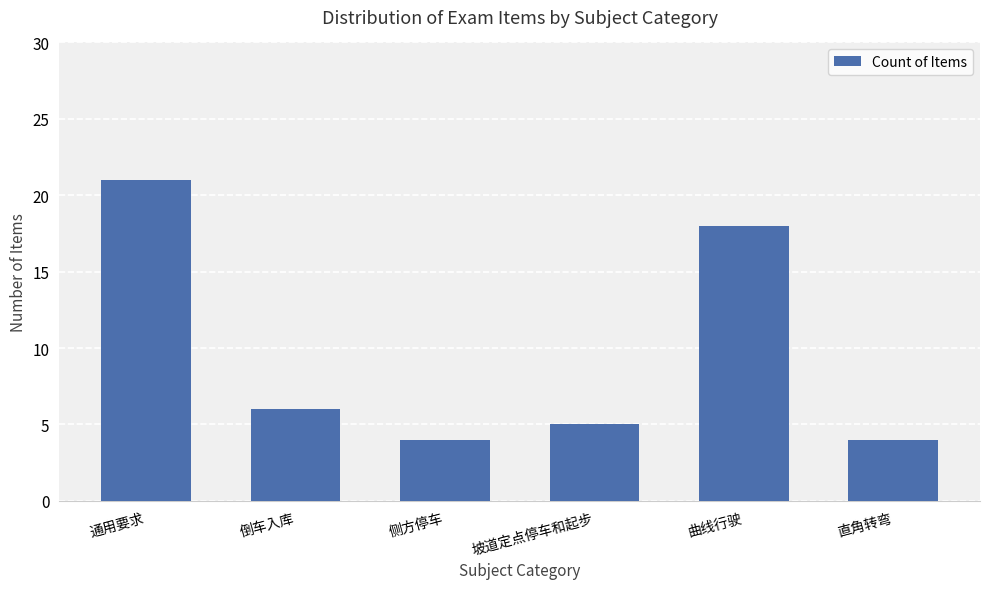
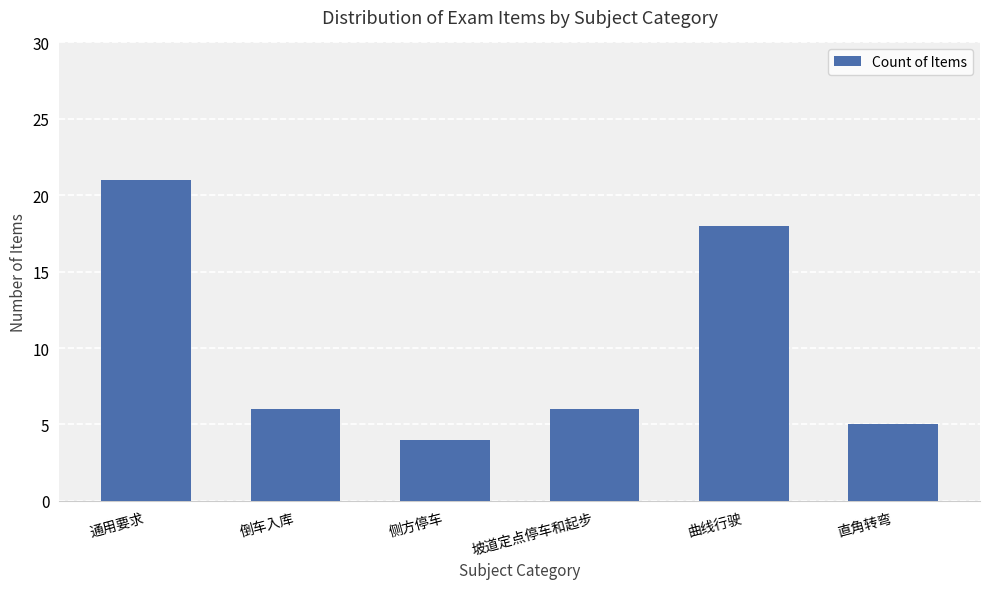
坡道定点停车和起步: 5 -> 6
直角转弯: 4 -> 5
